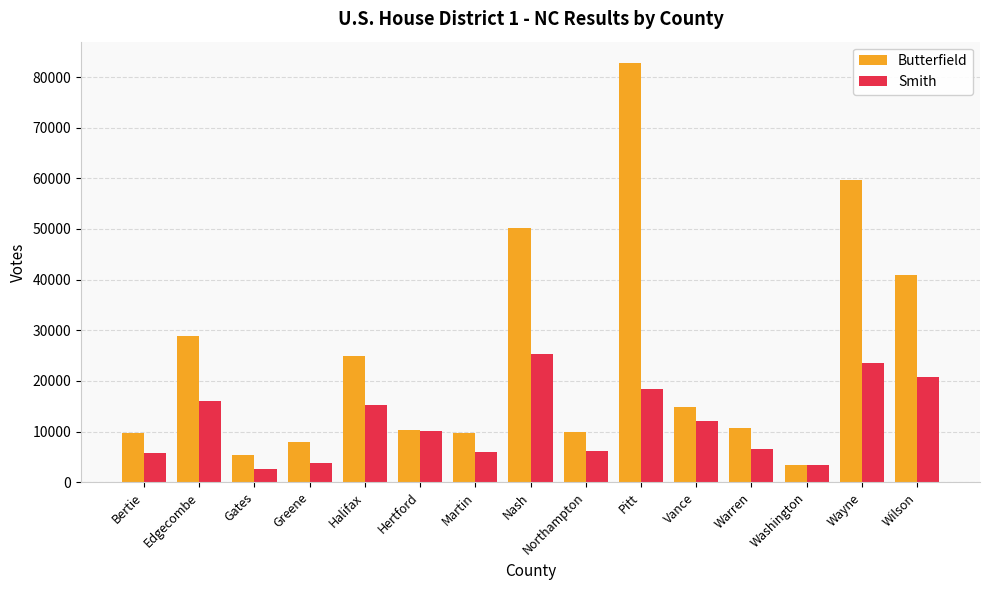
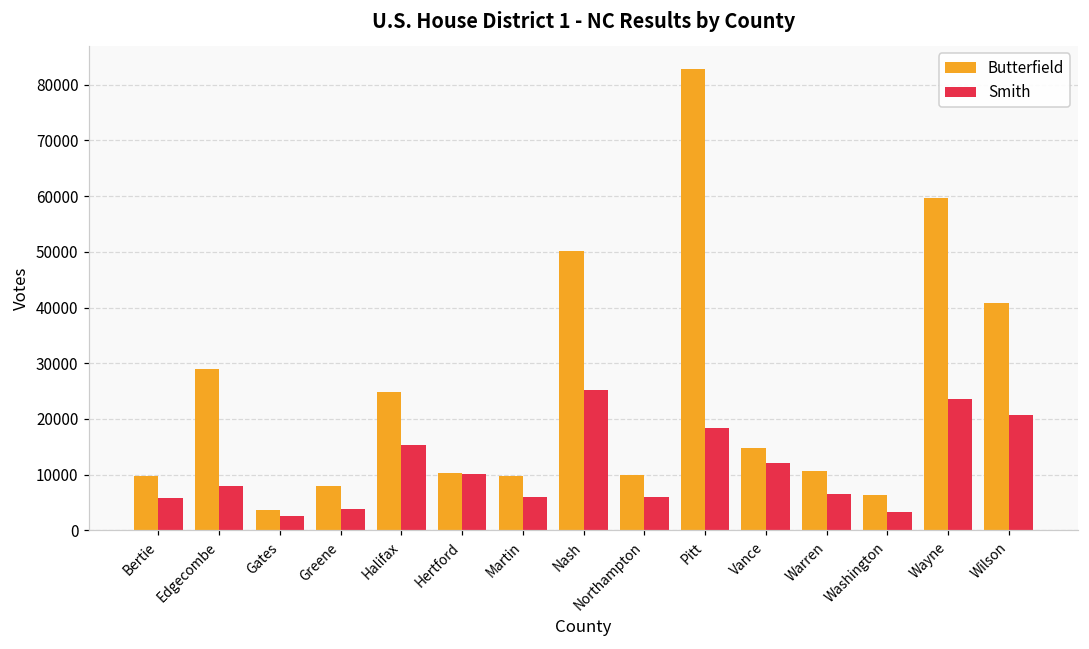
Smith, Edgecombe: 16000 -> 8000
Butterfield, Gates: 5000 -> 4000
Butterfield, Washington: 3000 -> 6000
